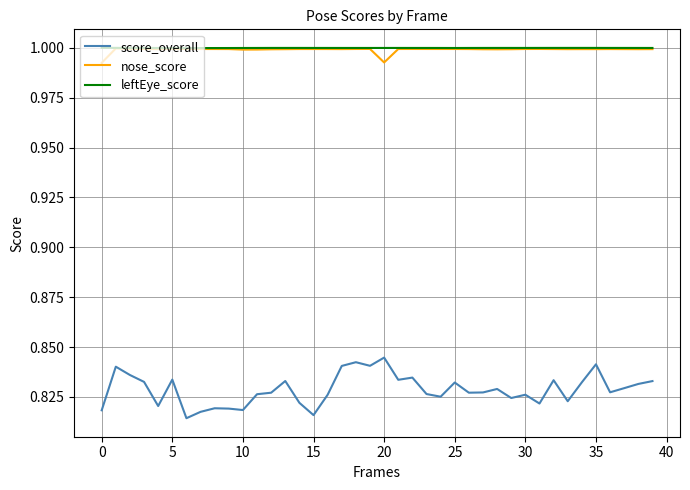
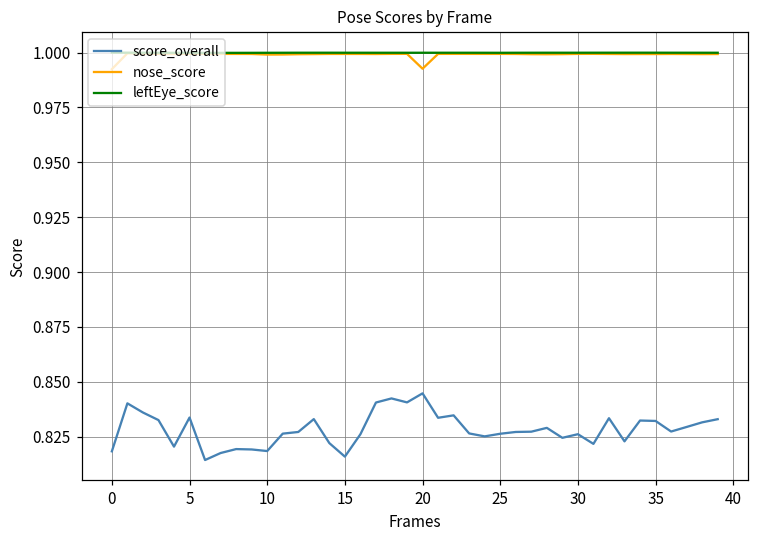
score_overall, 25: 0.832 -> 0.826
score_overall, 35: 0.841 -> 0.832
